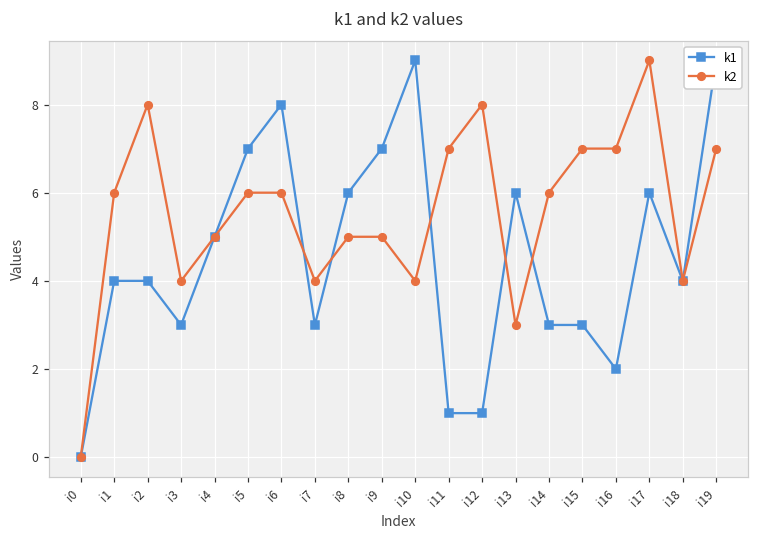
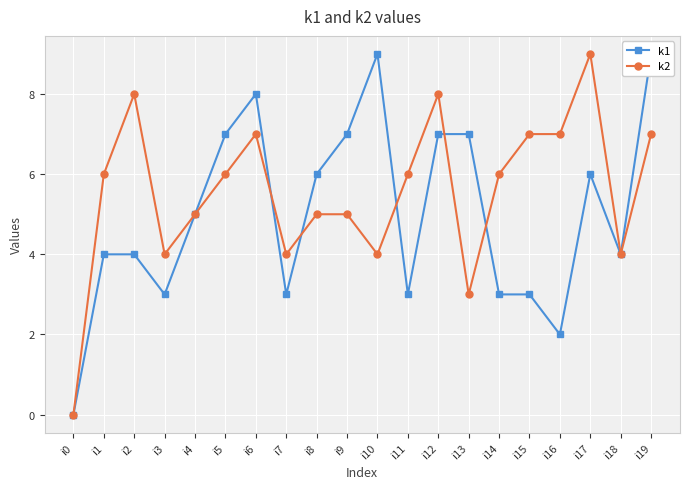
k2, i6: 6 -> 7
k1, i11: 1 -> 3
k2, i11: 7 -> 6
k1, i12: 1 -> 7
k1, i13: 6 -> 7
